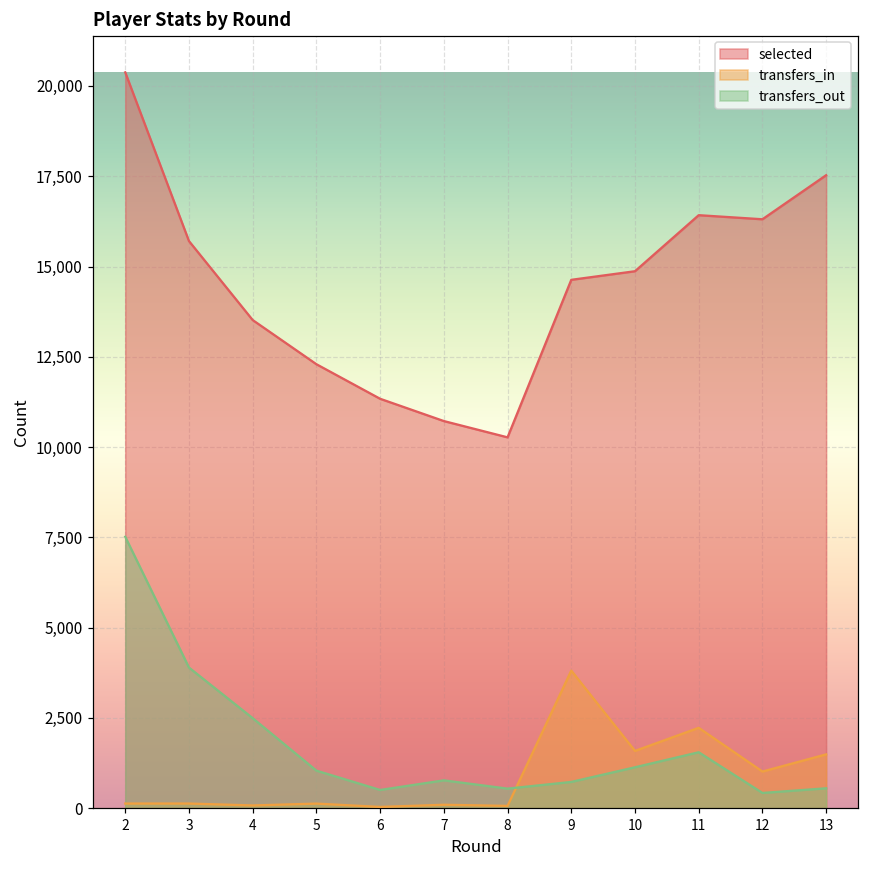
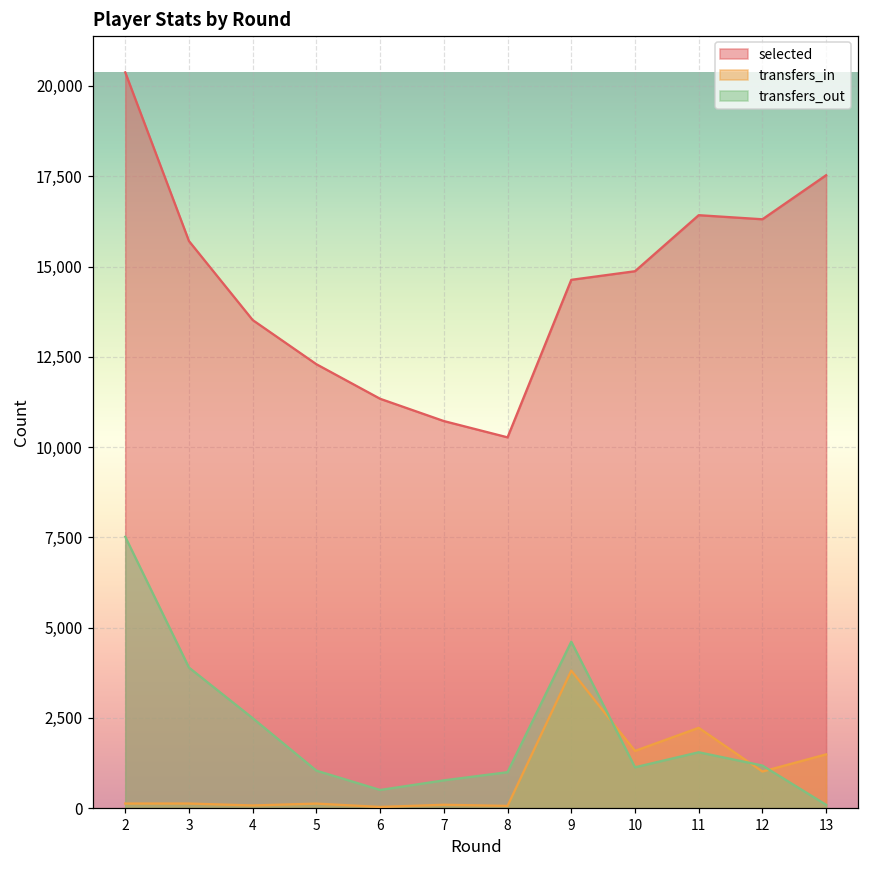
transfers_out, 8: 500 -> 1,000
transfers_out, 9: 700 -> 4,600
transfers_out, 12: 400 -> 1,200
transfers_out, 13: 600 -> 100
